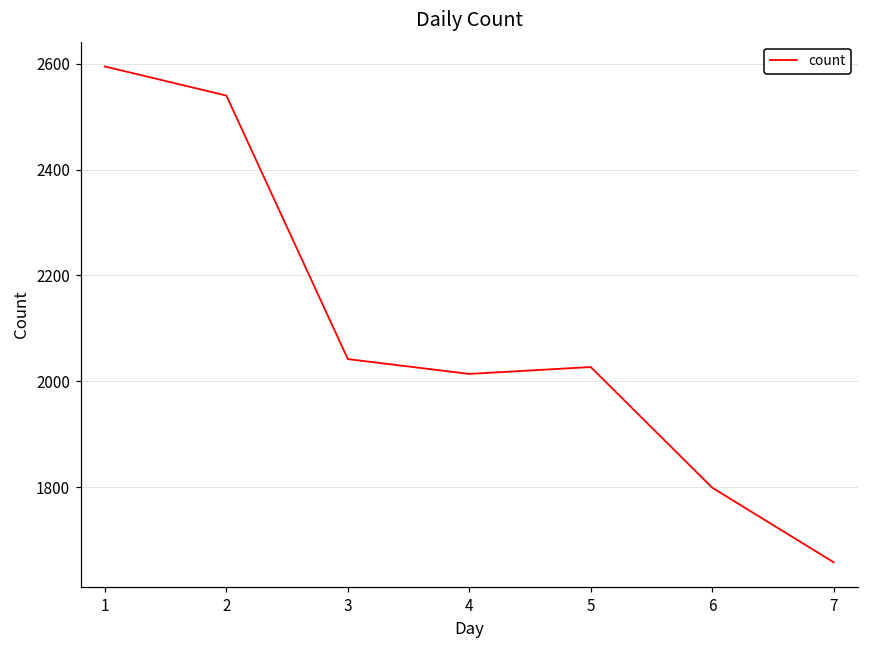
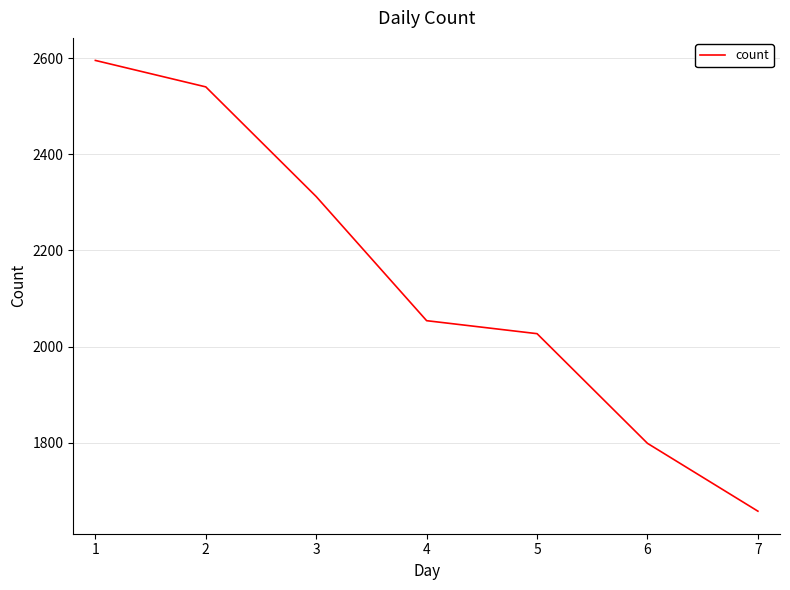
3: 2040 -> 2310
4: 2010 -> 2050
